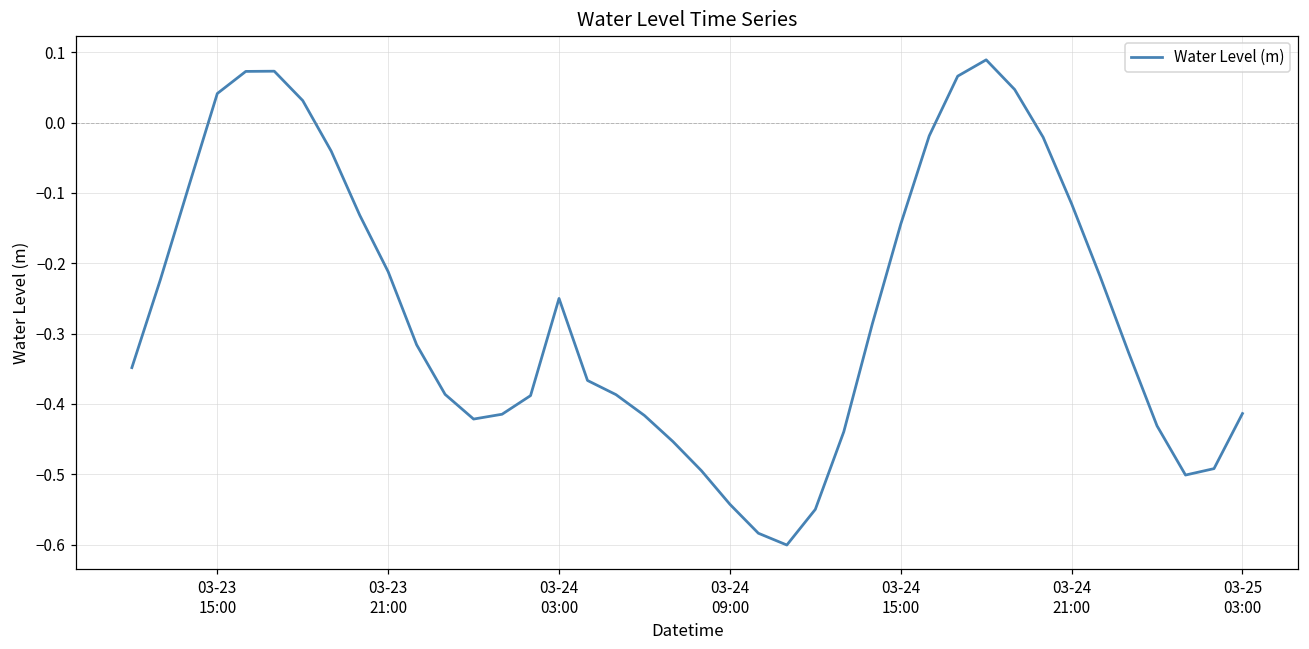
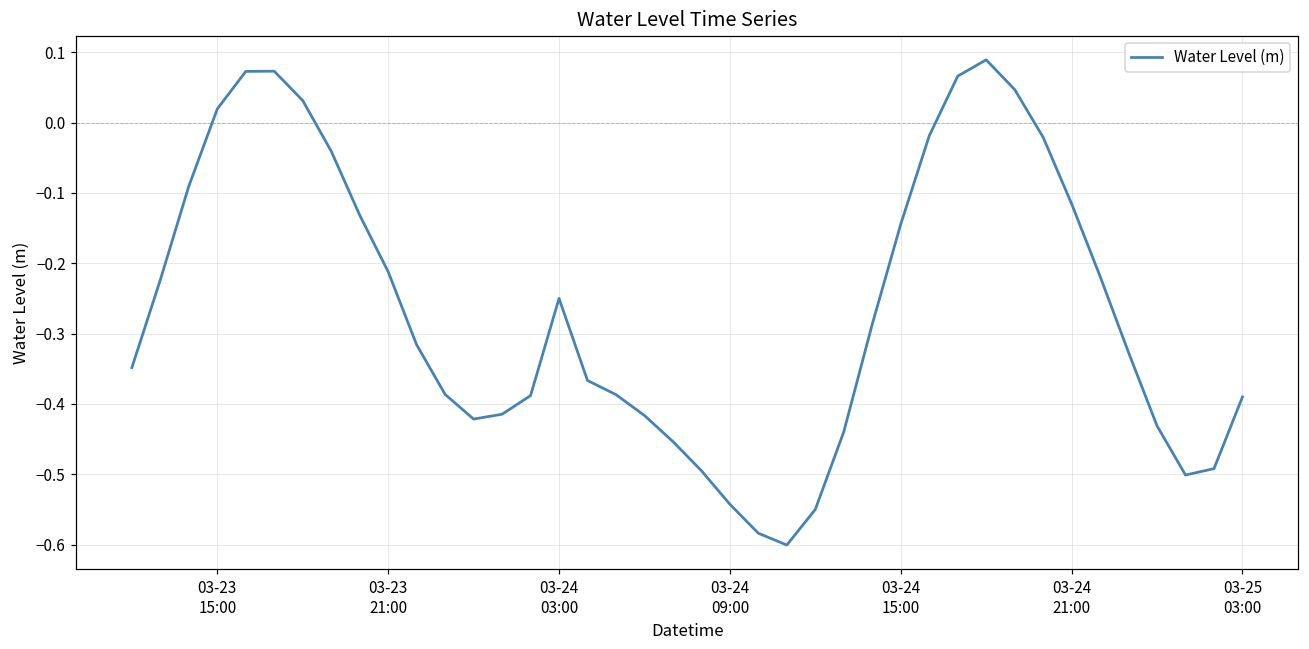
03-23 15:00: 0.04 -> 0.02
03-25 03:00: -0.41 -> -0.39
